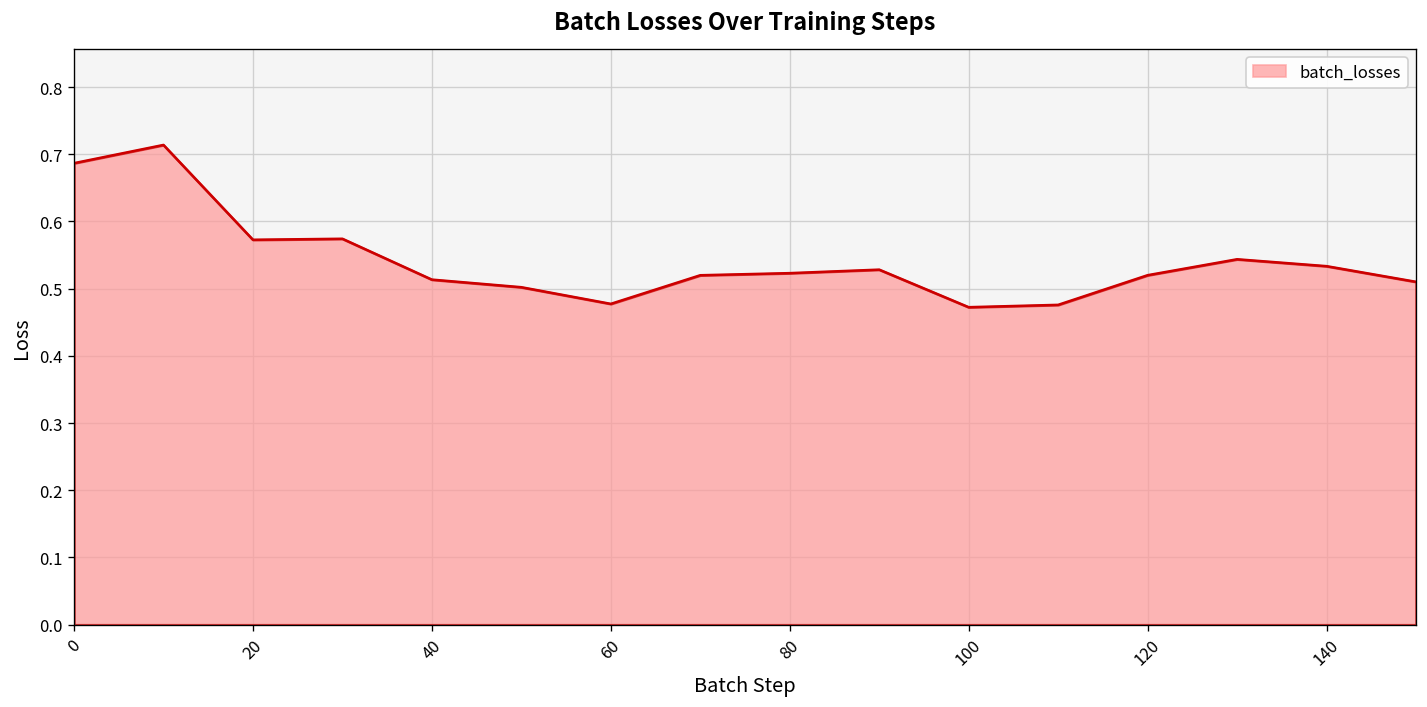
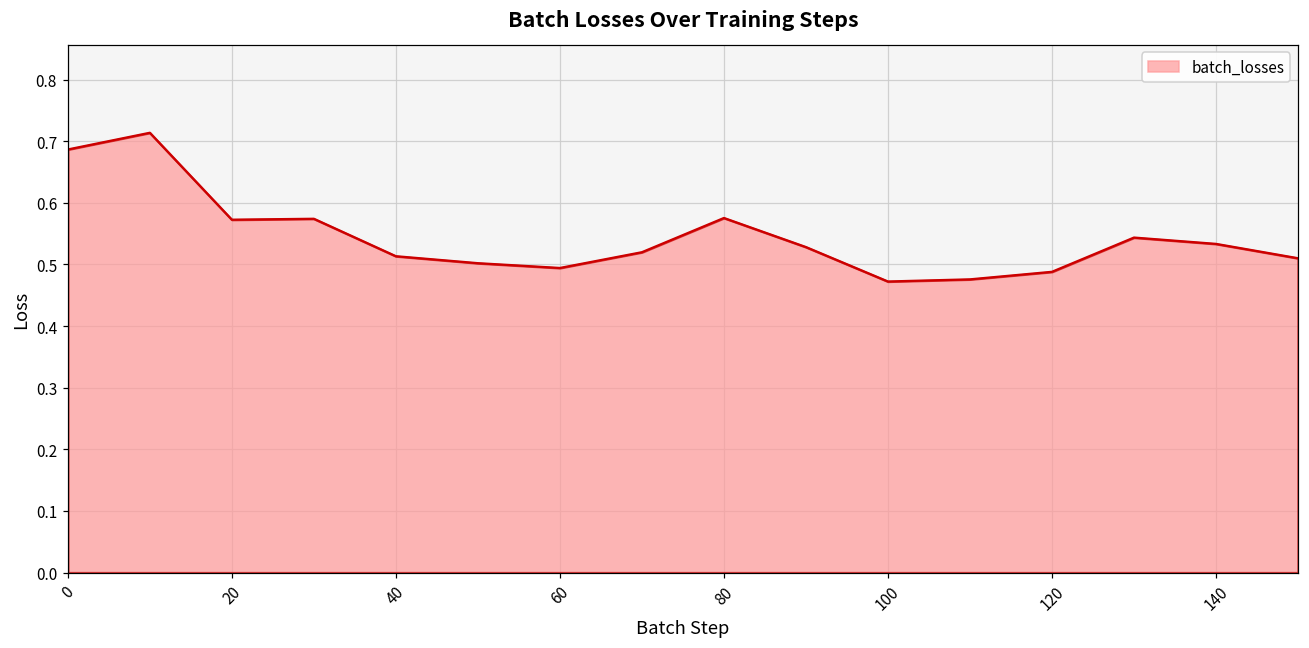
60: 0.48 -> 0.49
80: 0.52 -> 0.58
120: 0.52 -> 0.49
